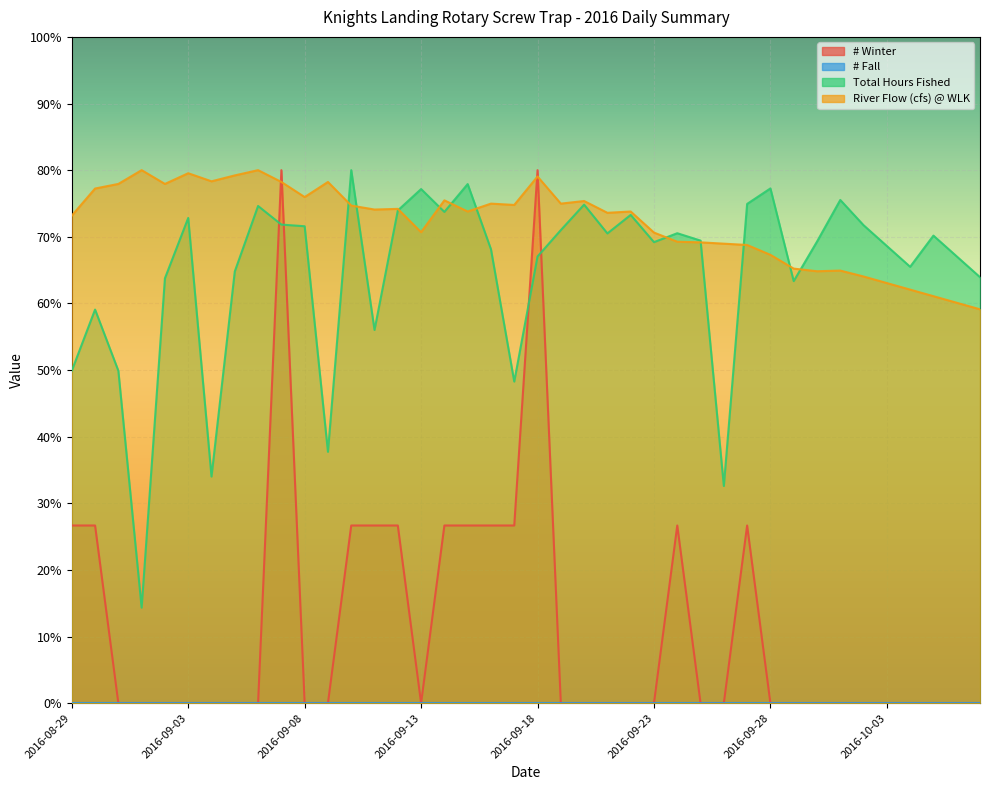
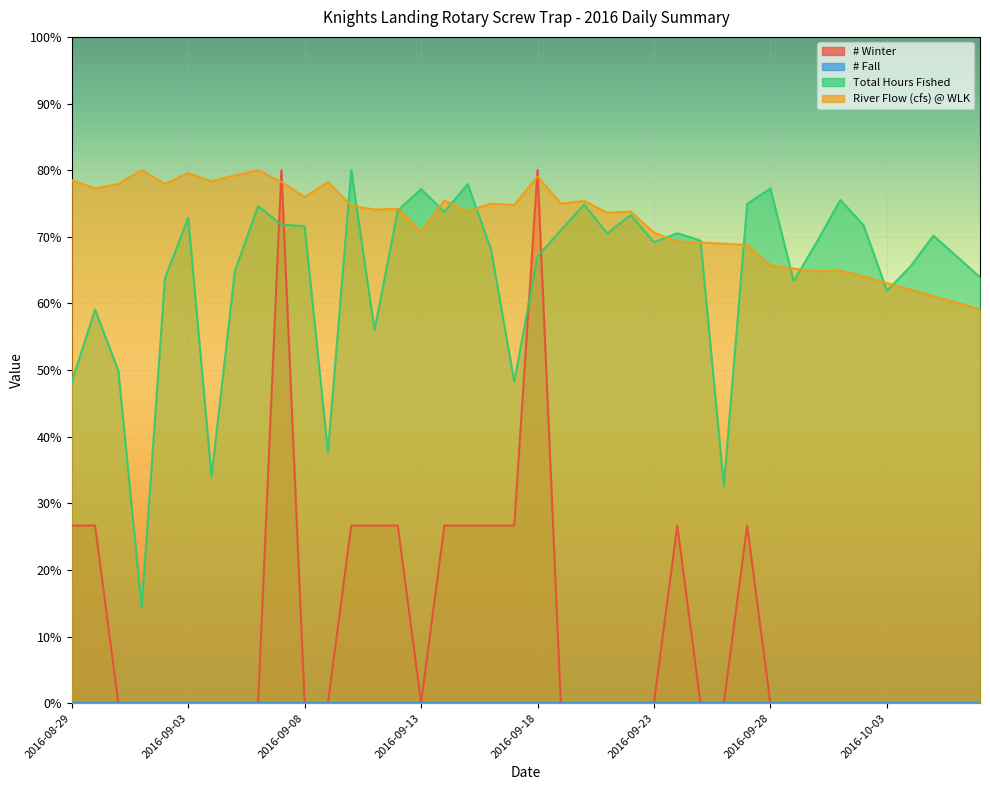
Total Hours Fished, 2016-08-29: 50% -> 48%
River Flow (cfs) @ WLK, 2016-08-29: 73% -> 79%
River Flow (cfs) @ WLK, 2016-09-28: 67% -> 66%
Total Hours Fished, 2016-10-03: 69% -> 62%
